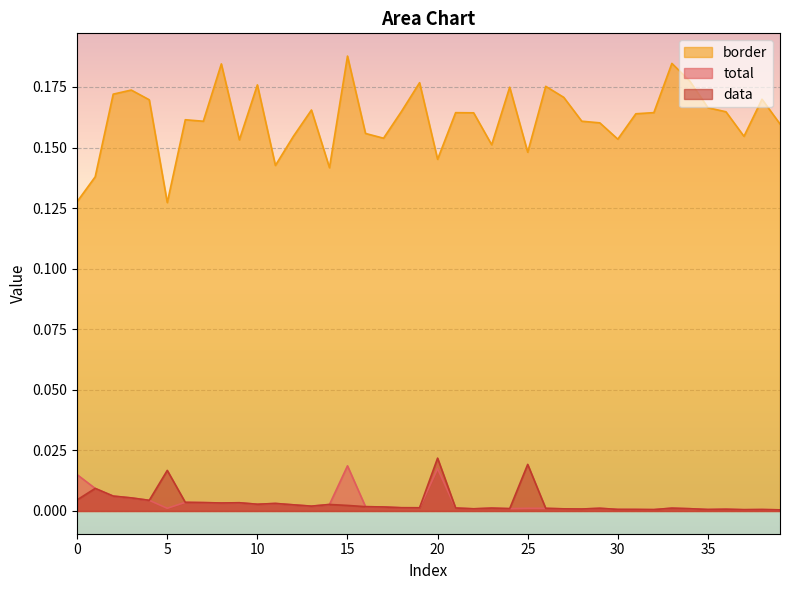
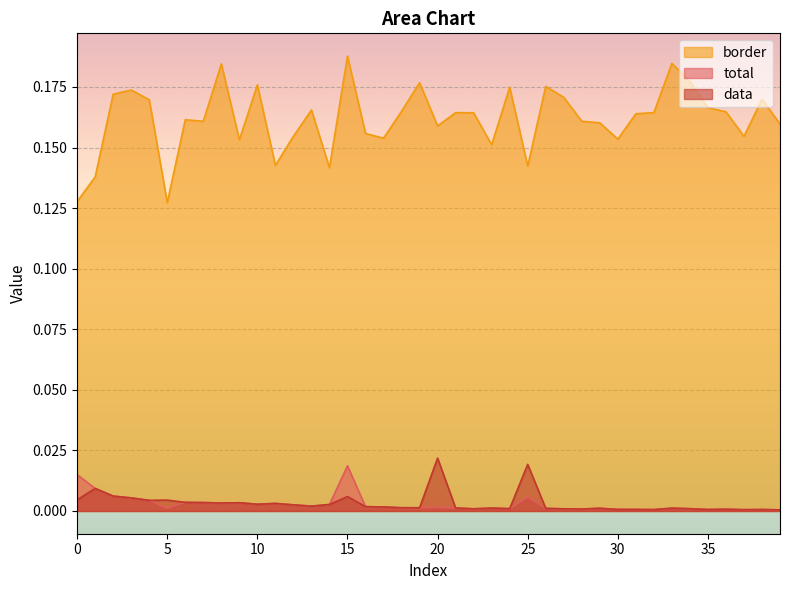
data, 5: 0.017 -> 0.004
data, 15: 0.002 -> 0.006
border, 20: 0.145 -> 0.159
total, 20: 0.017 -> 0.002
border, 25: 0.148 -> 0.142
total, 25: 0.001 -> 0.006
